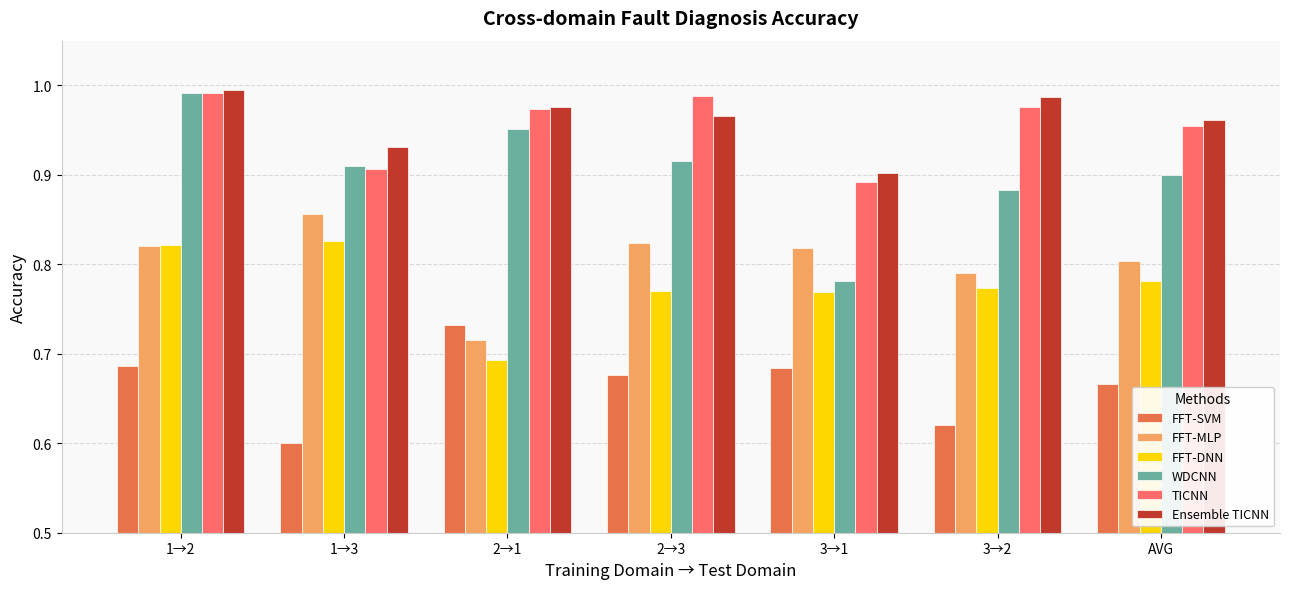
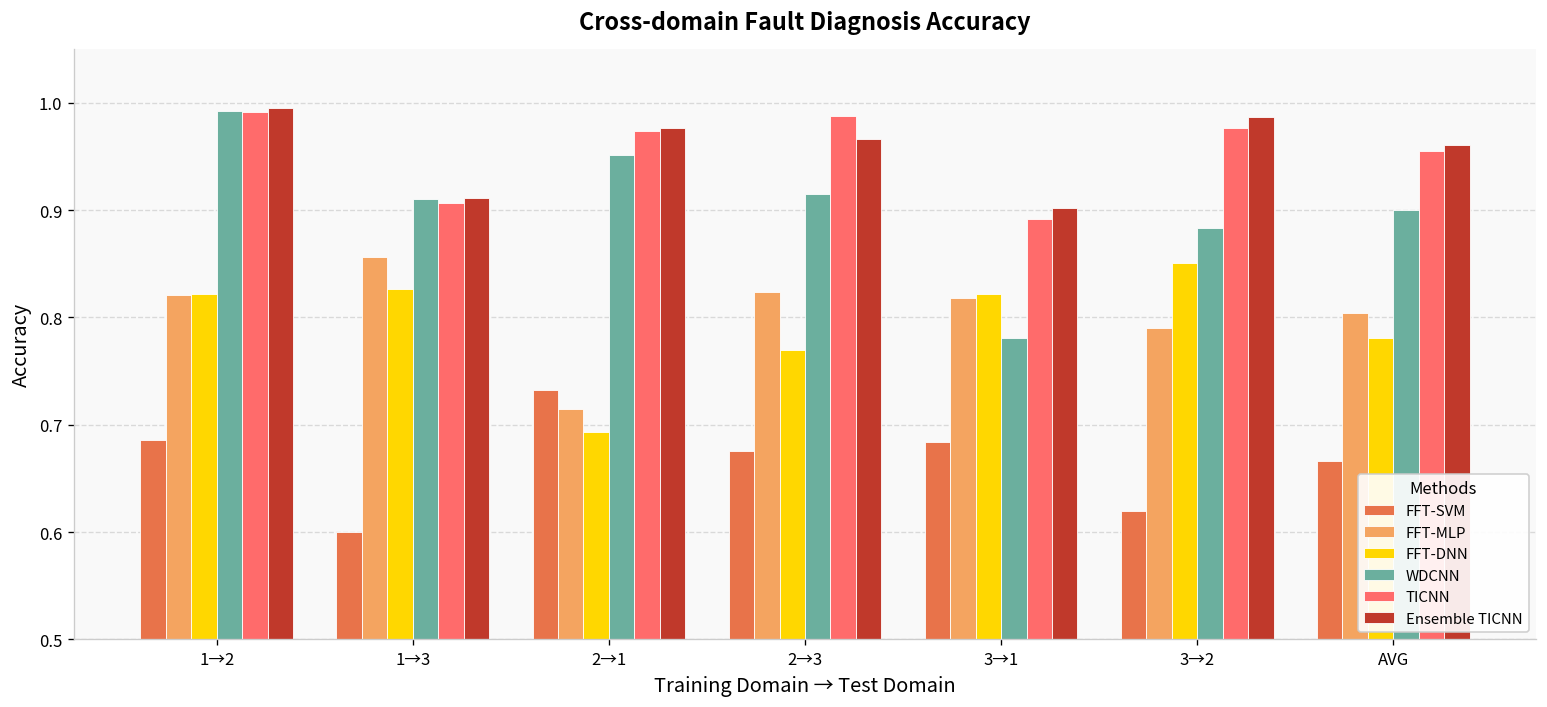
Ensemble TICNN, 1→3: 0.93 -> 0.91
FFT-DNN, 3→1: 0.77 -> 0.82
FFT-DNN, 3→2: 0.77 -> 0.85
